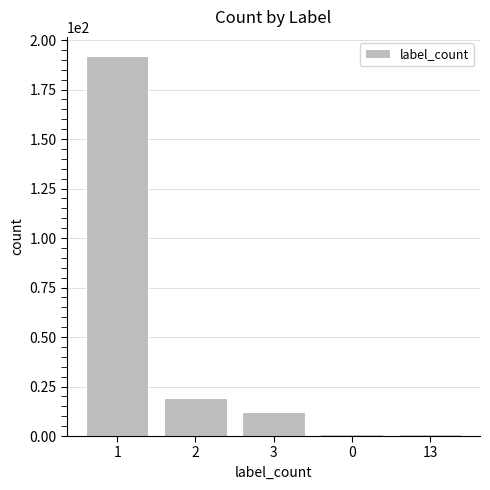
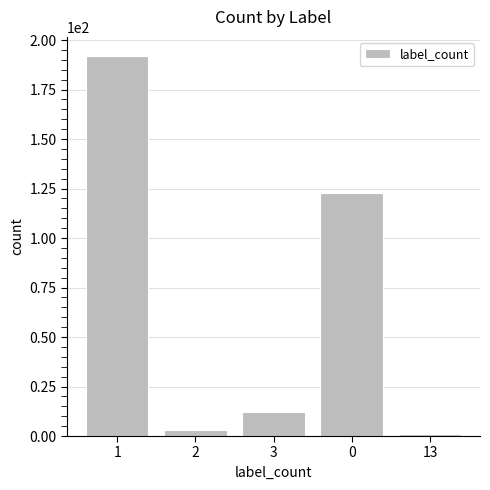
2: 19 -> 3
0: 1 -> 123
